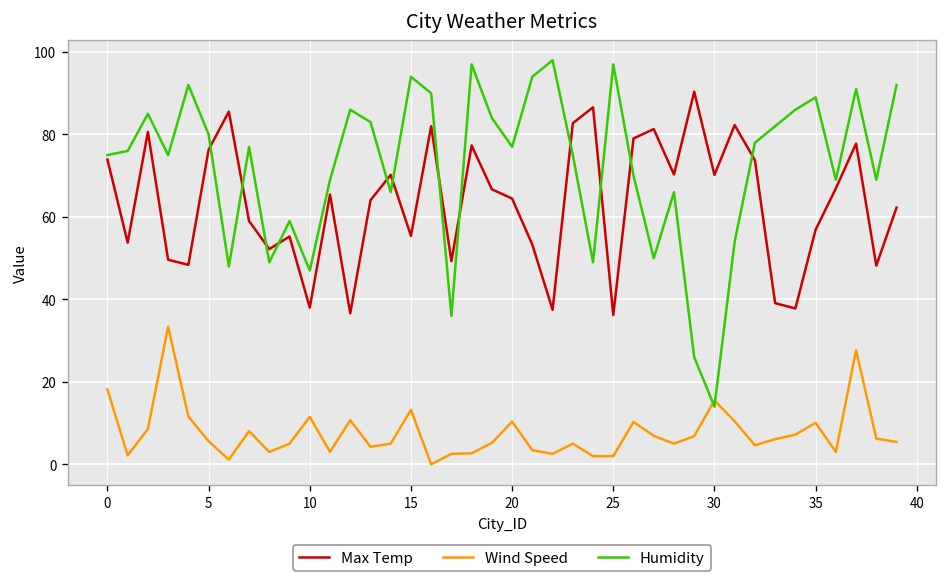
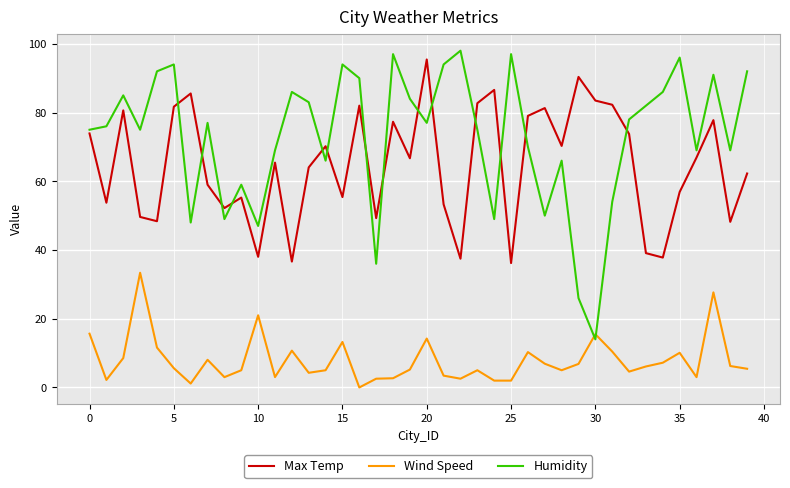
Wind Speed, 0: 18 -> 16
Max Temp, 5: 76 -> 82
Humidity, 5: 80 -> 94
Wind Speed, 10: 12 -> 21
Max Temp, 20: 64 -> 95
Wind Speed, 20: 10 -> 14
Max Temp, 30: 70 -> 83
Humidity, 35: 89 -> 96
